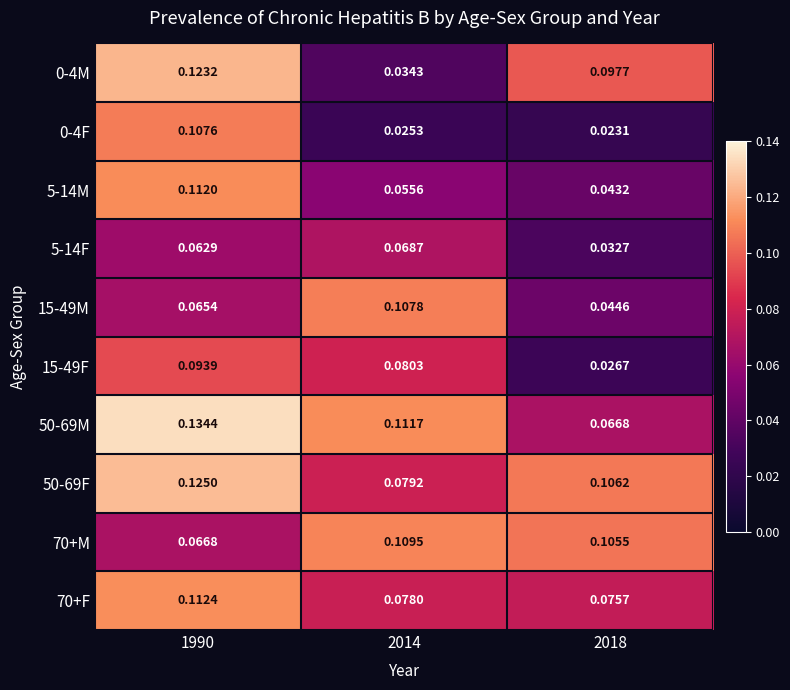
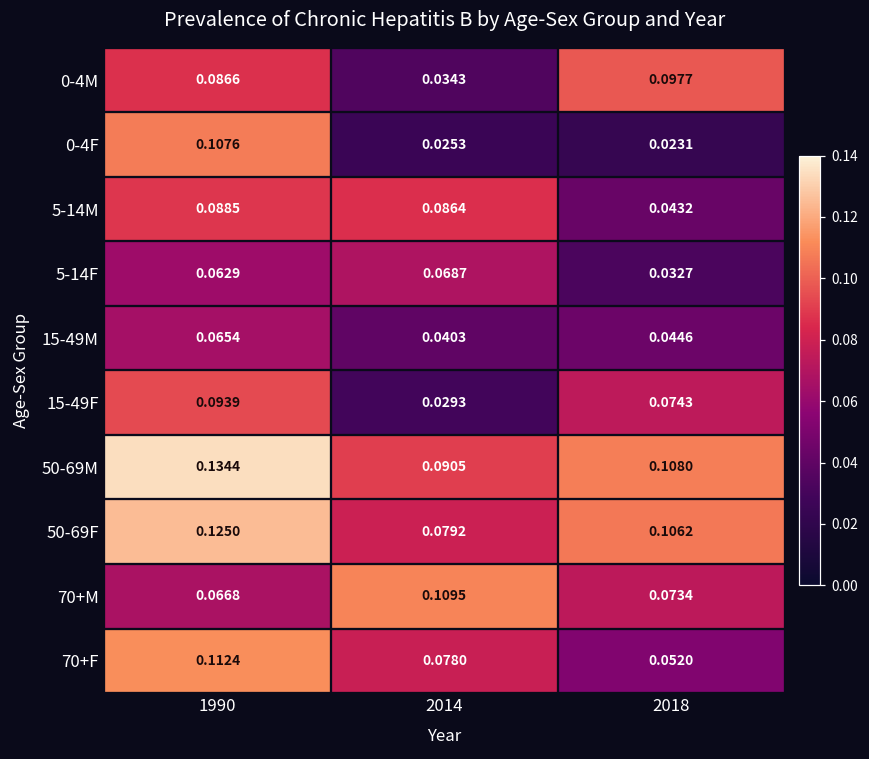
0-4M, 1990: 0.1232 -> 0.0866
5-14M, 1990: 0.1120 -> 0.0885
5-14M, 2014: 0.0556 -> 0.0864
15-49M, 2014: 0.1078 -> 0.0403
15-49F, 2014: 0.0803 -> 0.0293
15-49F, 2018: 0.0267 -> 0.0743
50-69M, 2014: 0.1117 -> 0.0905
50-69M, 2018: 0.0668 -> 0.1080
70+M, 2018: 0.1055 -> 0.0734
70+F, 2018: 0.0757 -> 0.0520
